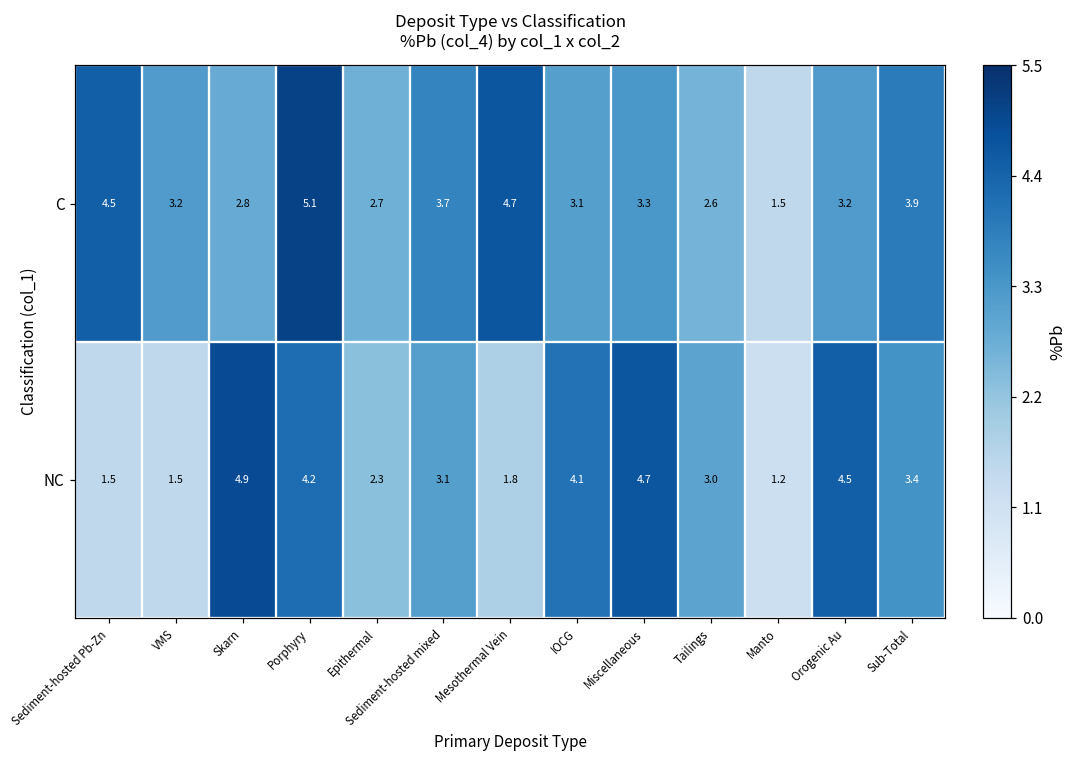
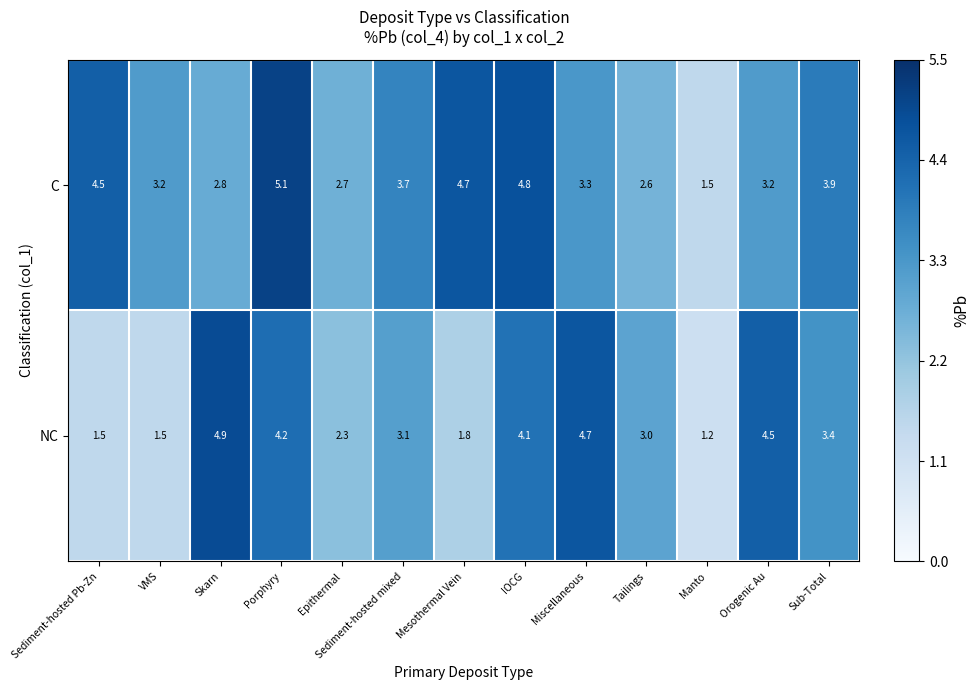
C, IOCG: 3.1 -> 4.8
